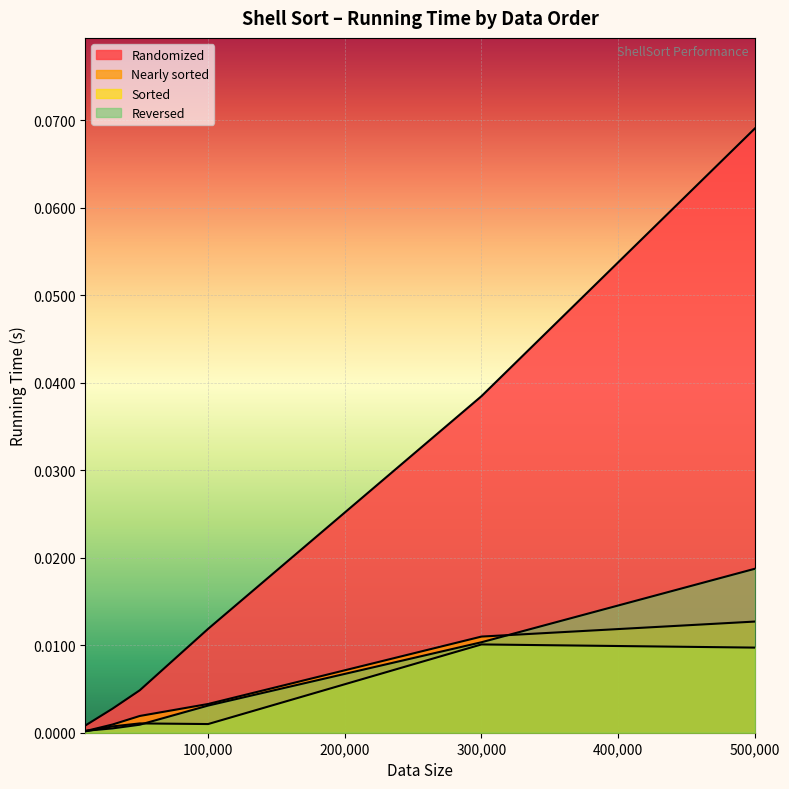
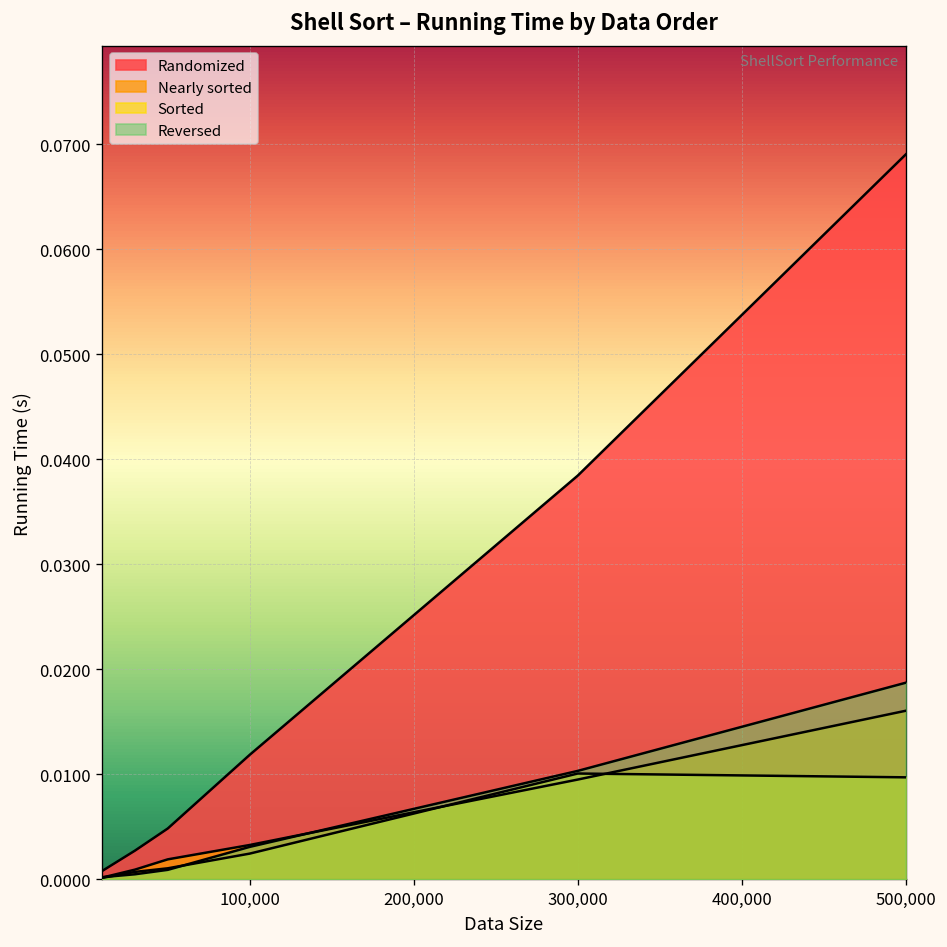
Sorted, 100,000: 0.001 -> 0.002
Nearly sorted, 300,000: 0.011 -> 0.010
Nearly sorted, 500,000: 0.013 -> 0.016
